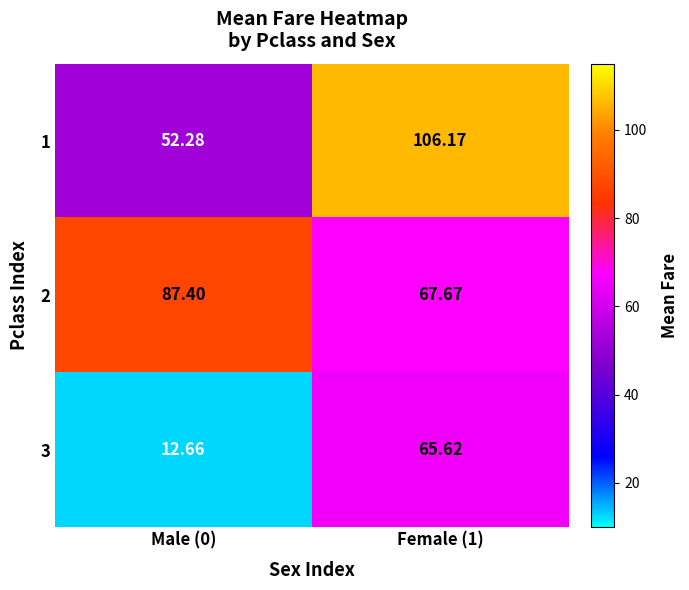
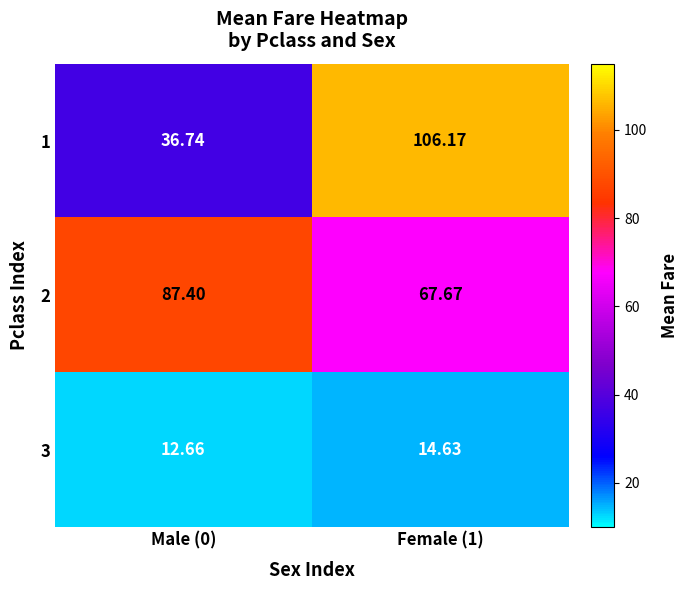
1, Male (0): 52.28 -> 36.74
3, Female (1): 65.62 -> 14.63
